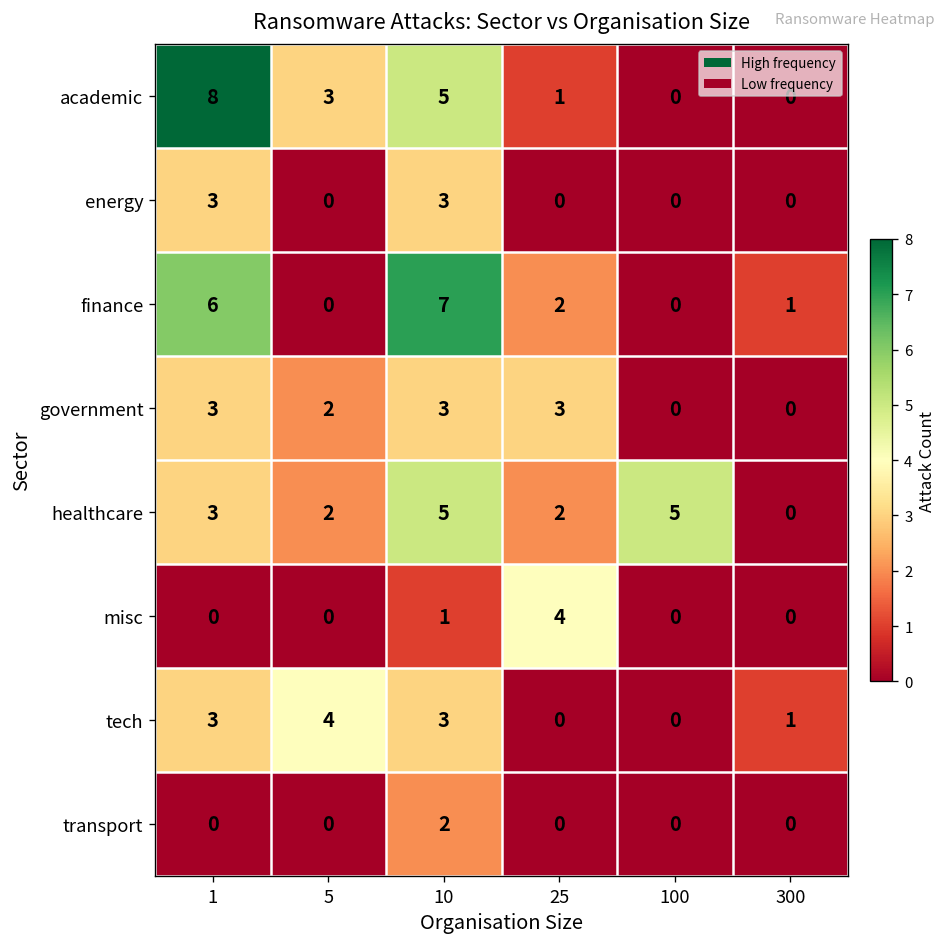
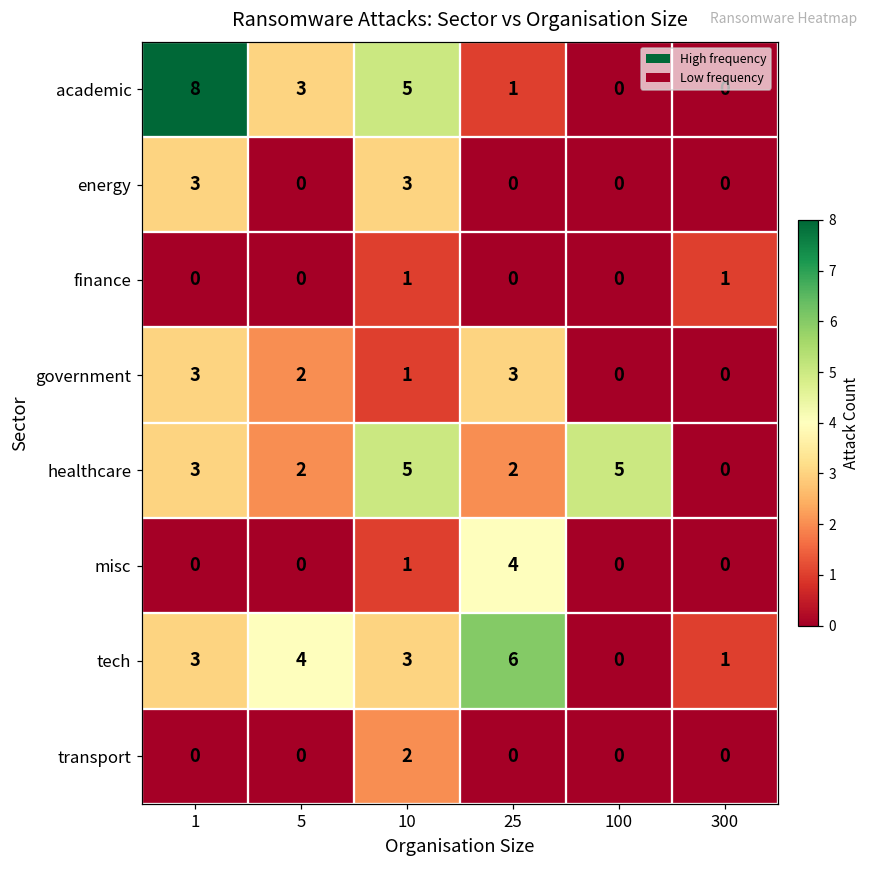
finance, 1: 6 -> 0
finance, 10: 7 -> 1
finance, 25: 2 -> 0
government, 10: 3 -> 1
tech, 25: 0 -> 6
